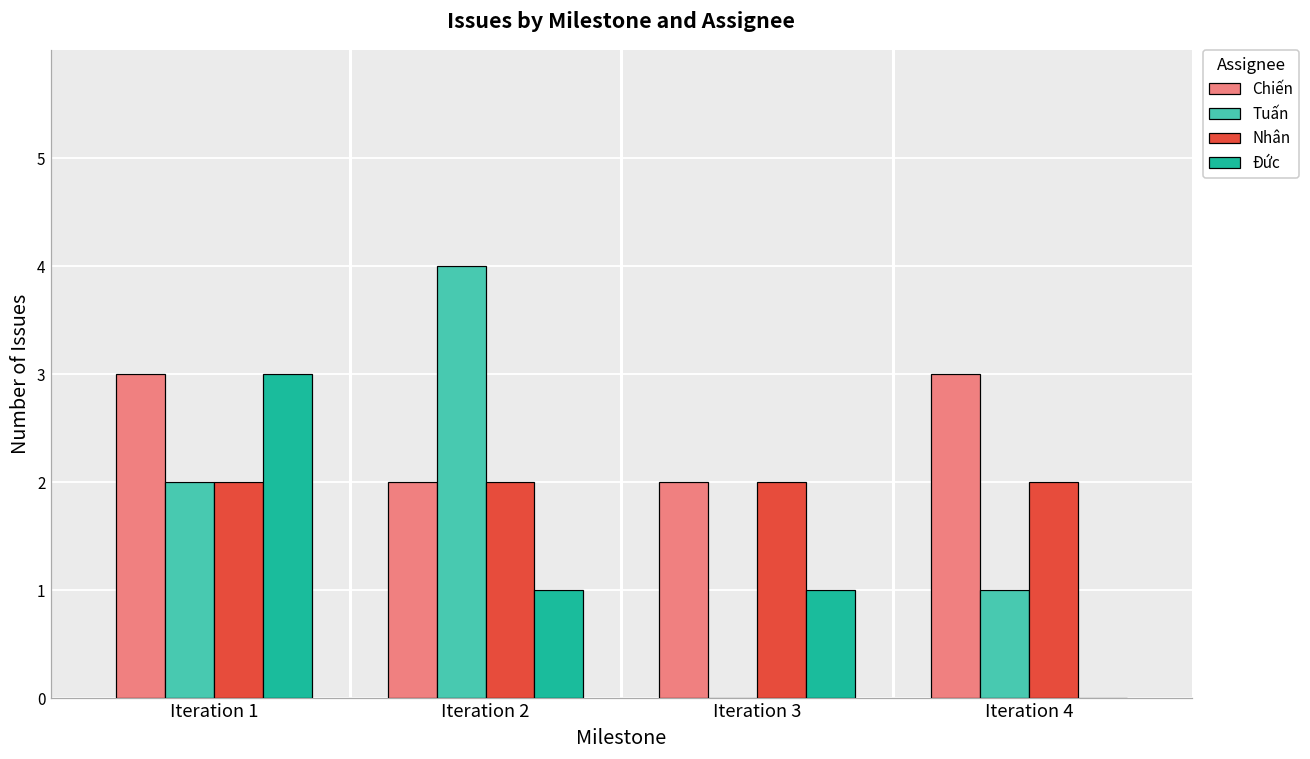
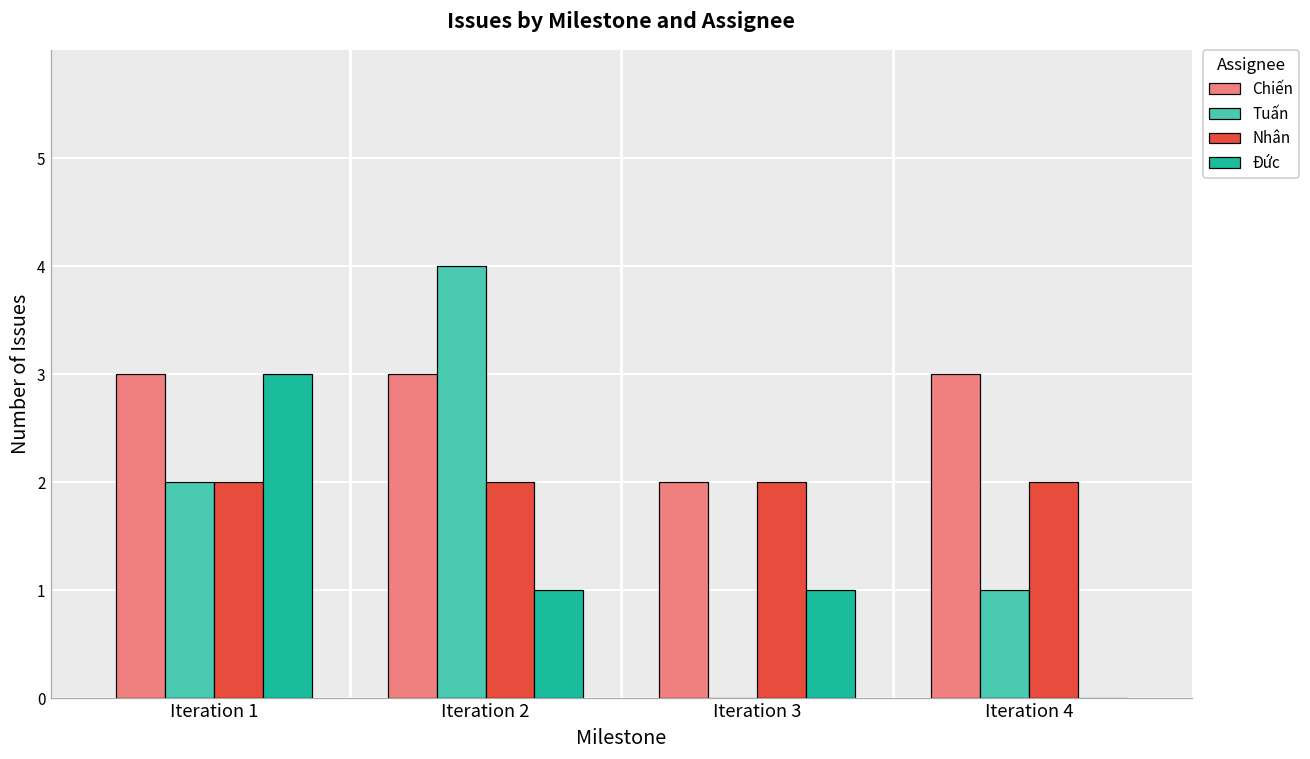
Chiến, Iteration 2: 2 -> 3
